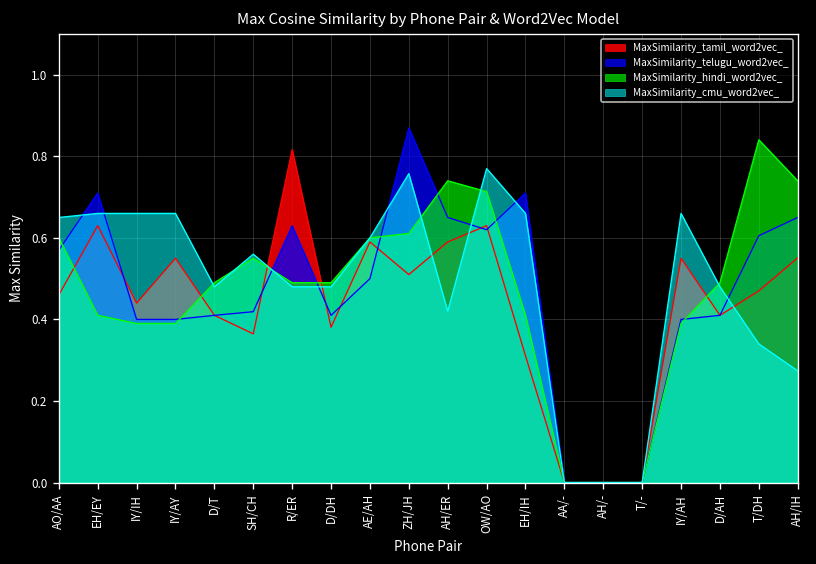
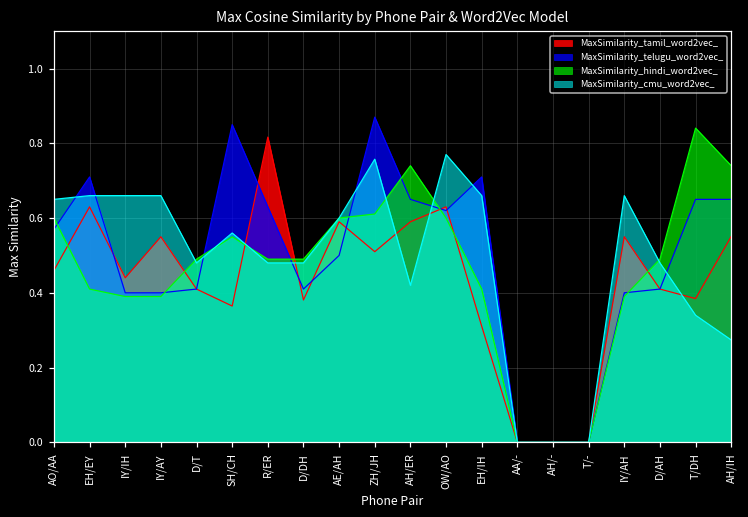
MaxSimilarity_telugu_word2vec_, SH/CH: 0.42 -> 0.85
MaxSimilarity_hindi_word2vec_, OW/AO: 0.71 -> 0.60
MaxSimilarity_tamil_word2vec_, T/DH: 0.47 -> 0.38
MaxSimilarity_telugu_word2vec_, T/DH: 0.61 -> 0.65
